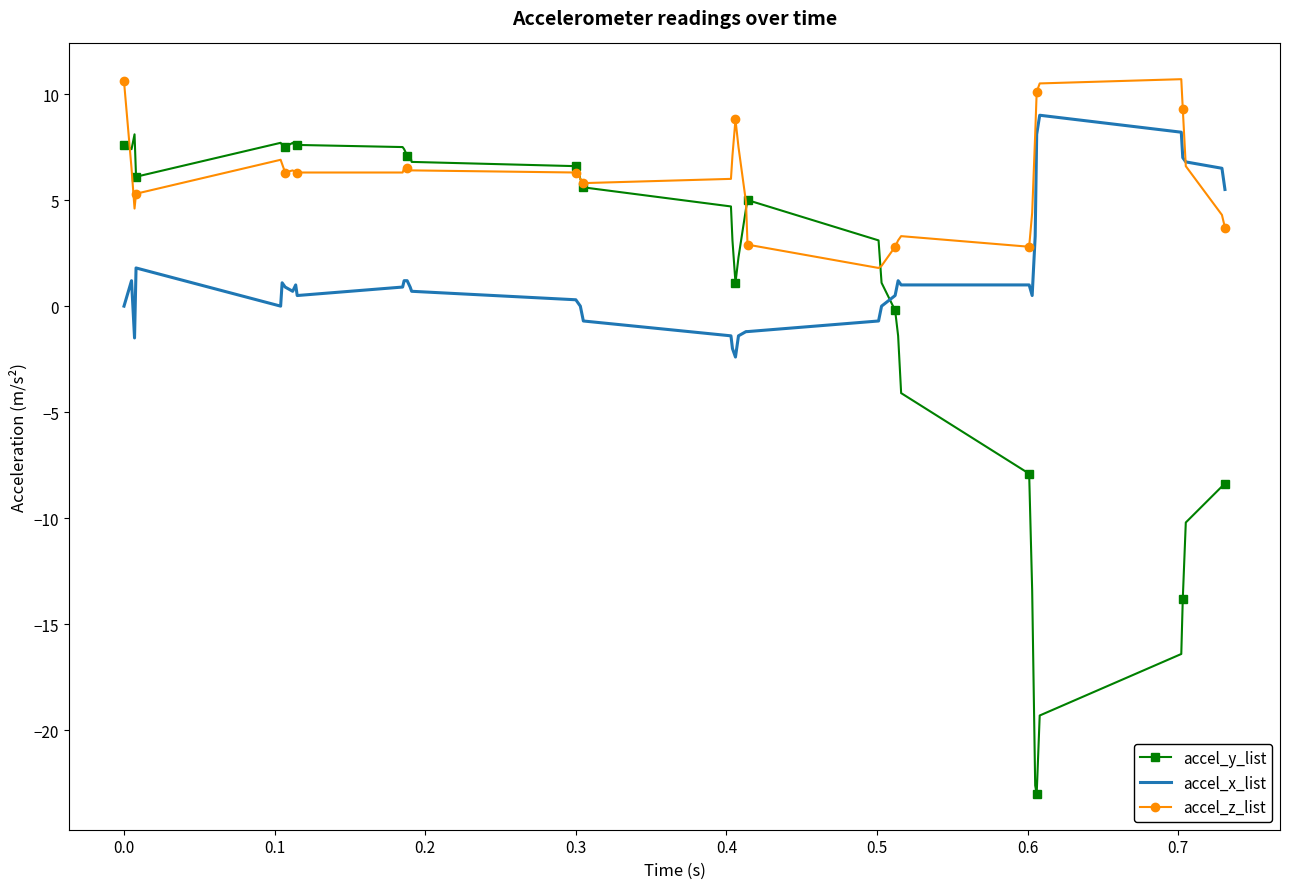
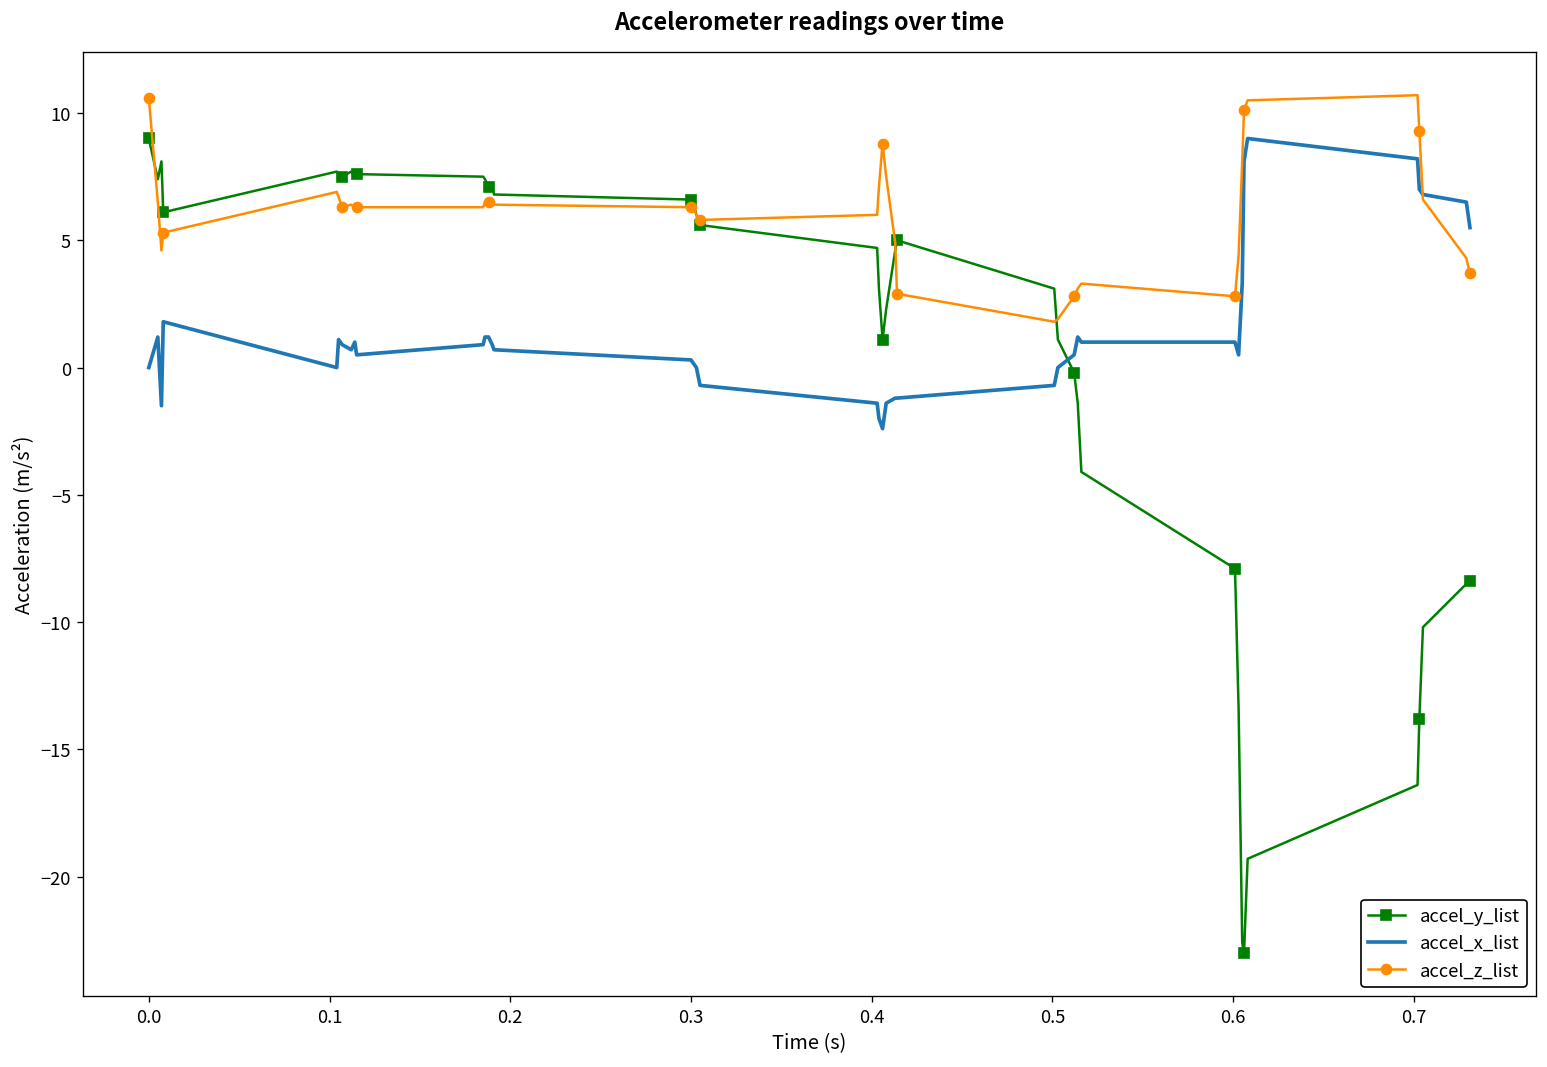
accel_y_list, 0.0: 7.6 -> 9.0
